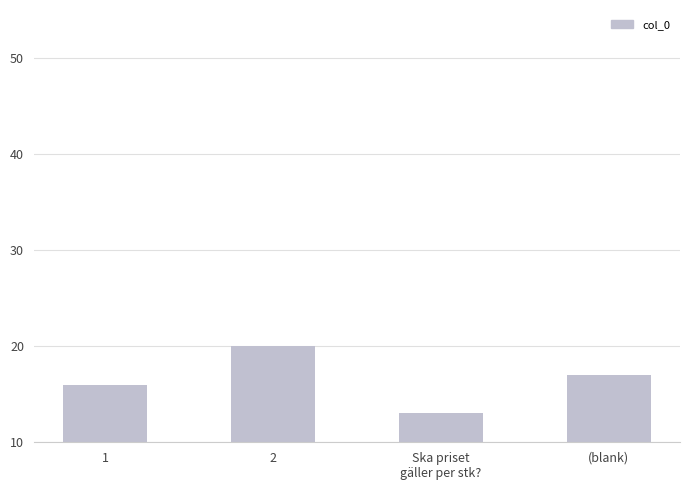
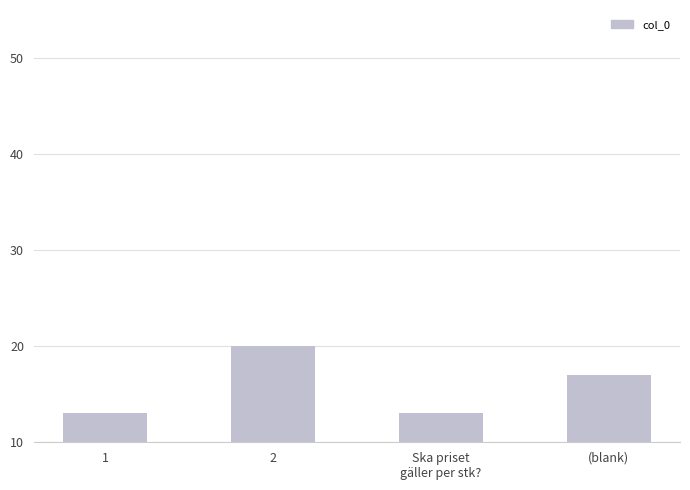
1: 16 -> 13
